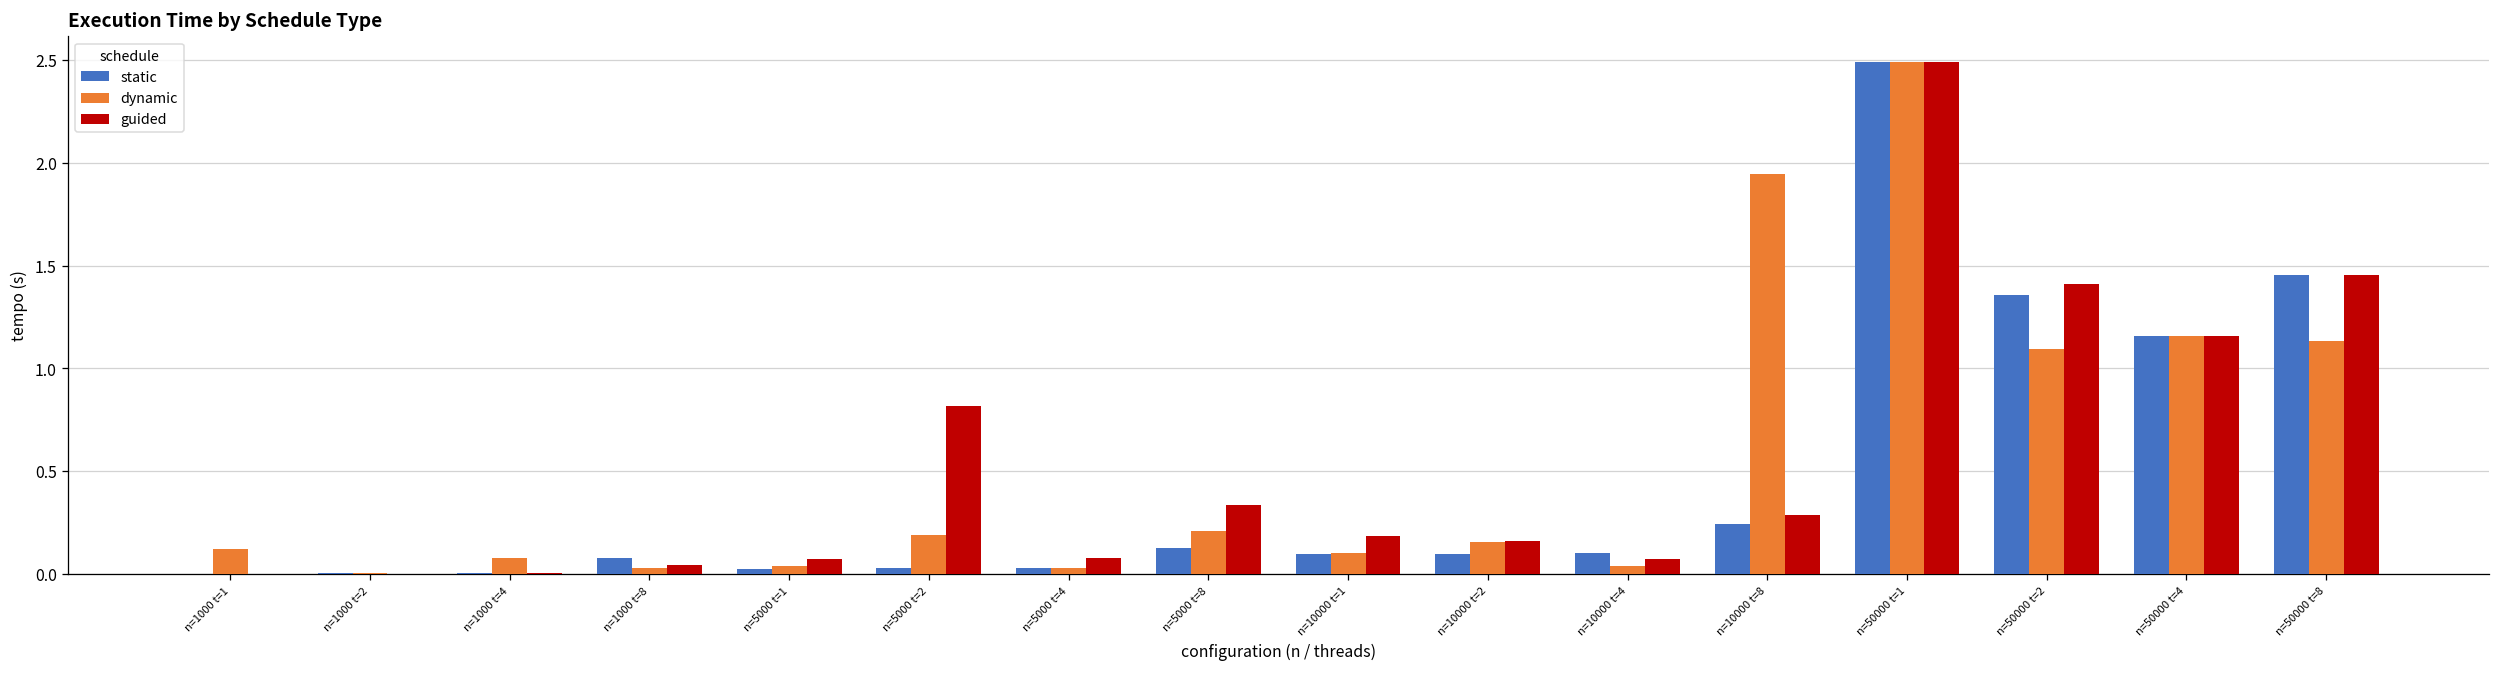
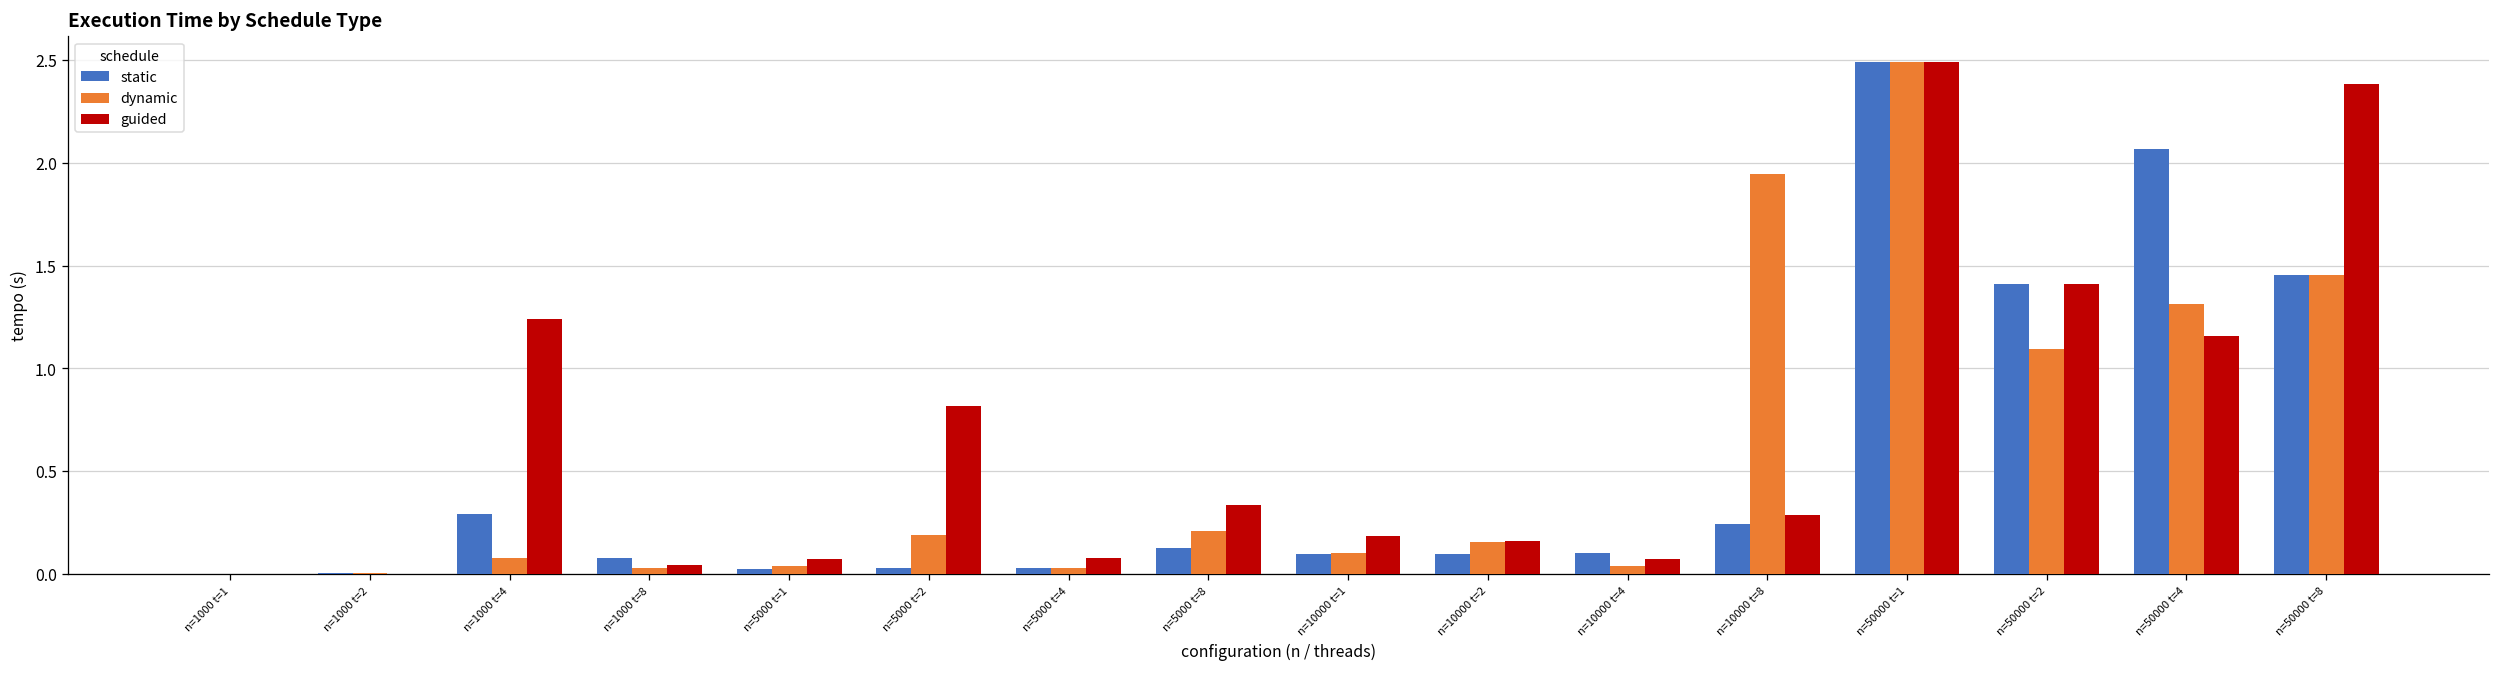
dynamic, n=1000 t=1: 0.12 -> 0.00
static, n=1000 t=4: 0.01 -> 0.29
guided, n=1000 t=4: 0.01 -> 1.24
static, n=50000 t=2: 1.36 -> 1.41
static, n=50000 t=4: 1.16 -> 2.07
dynamic, n=50000 t=4: 1.16 -> 1.31
dynamic, n=50000 t=8: 1.13 -> 1.45
guided, n=50000 t=8: 1.45 -> 2.38
